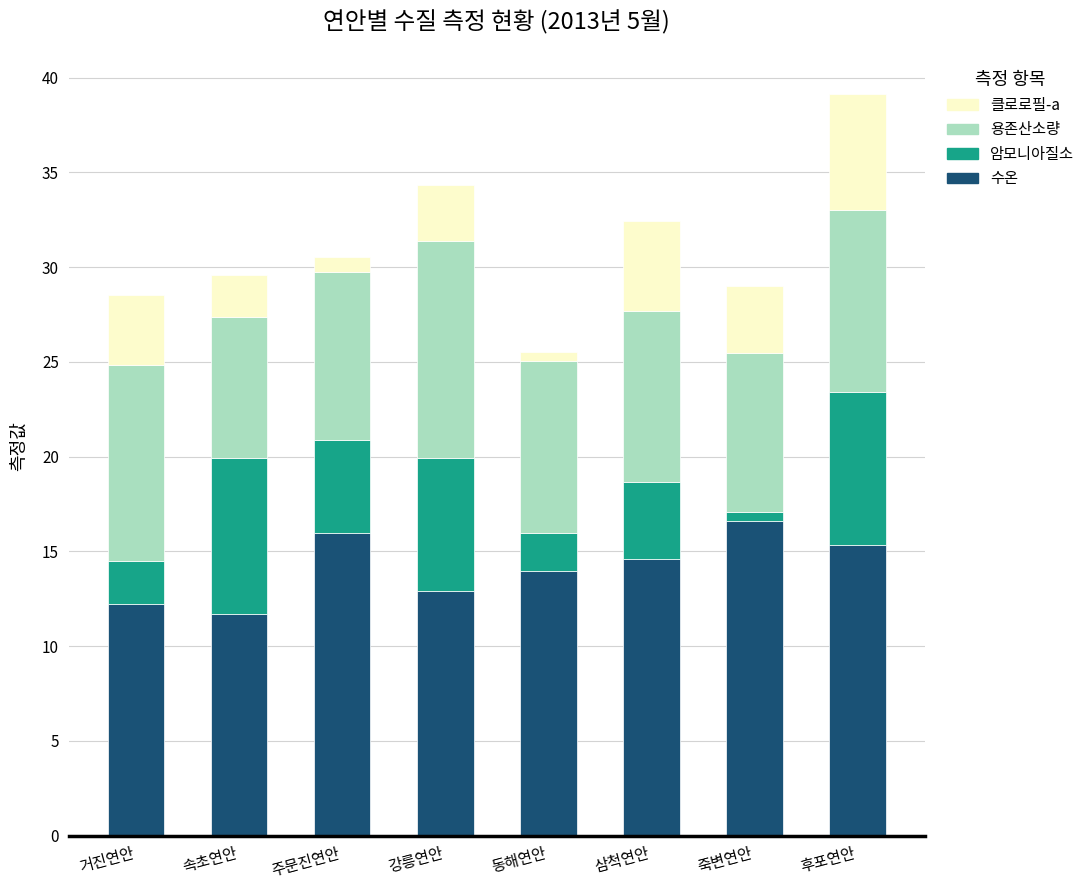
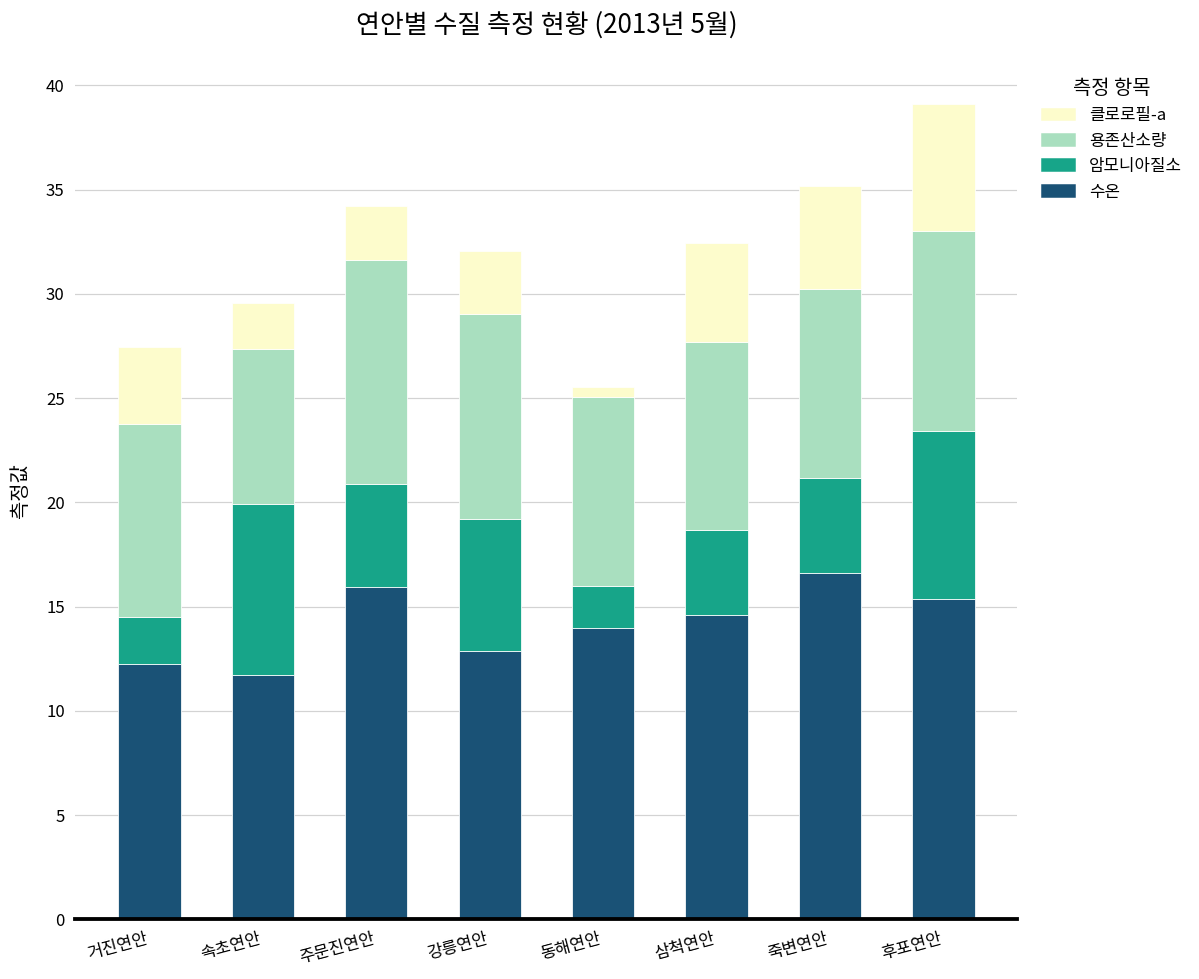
용존산소량, 거진연안: 10.4 -> 9.3
용존산소량, 주문진연안: 8.9 -> 10.8
클로로필-a, 주문진연안: 0.8 -> 2.6
암모니아질소, 강릉연안: 7.1 -> 6.3
용존산소량, 강릉연안: 11.4 -> 9.9
암모니아질소, 죽변연안: 0.4 -> 4.5
용존산소량, 죽변연안: 8.4 -> 9.1
클로로필-a, 죽변연안: 3.6 -> 5.0
